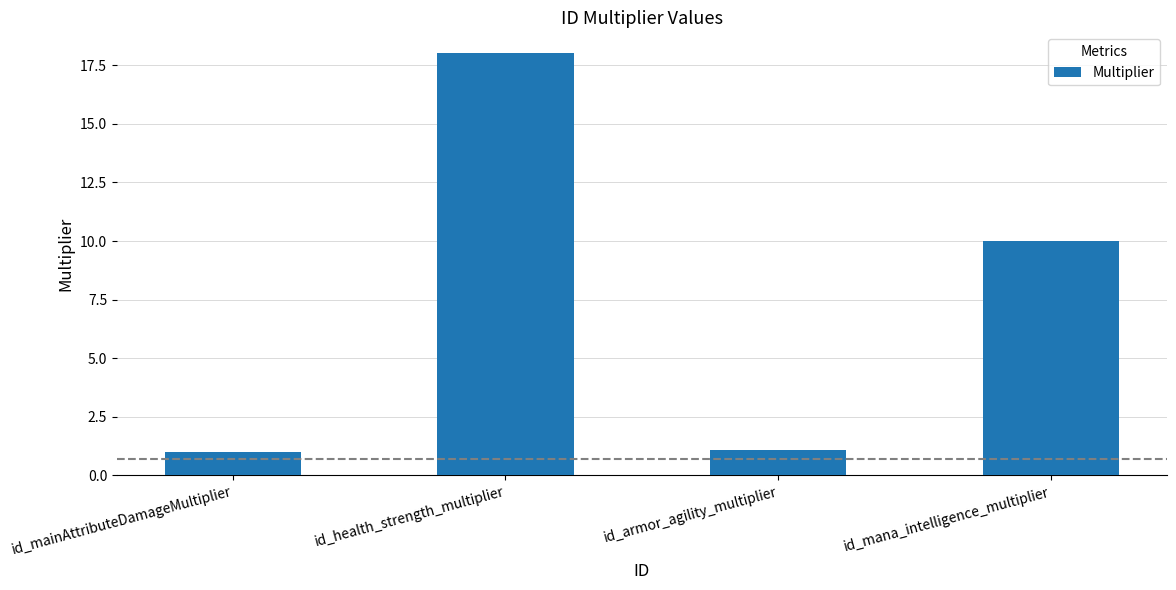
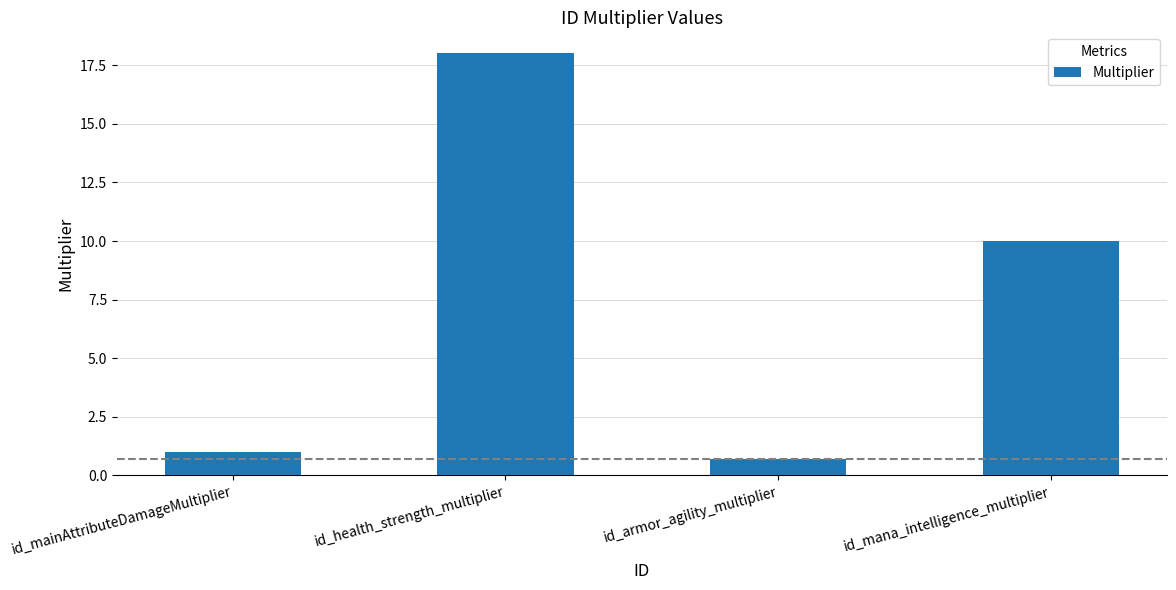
id_armor_agility_multiplier: 1.1 -> 0.7
